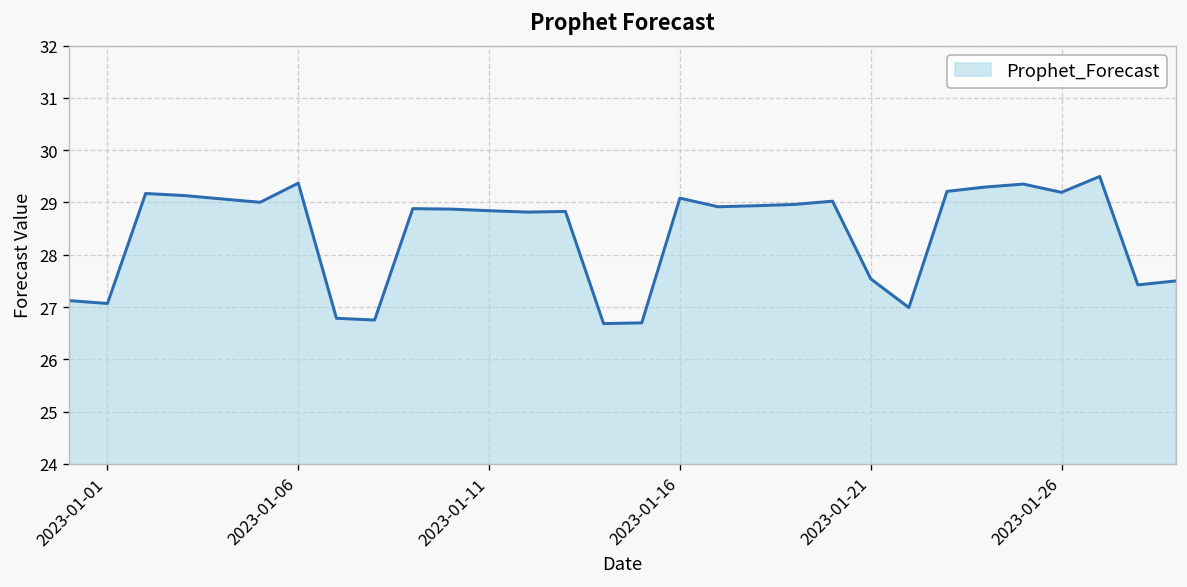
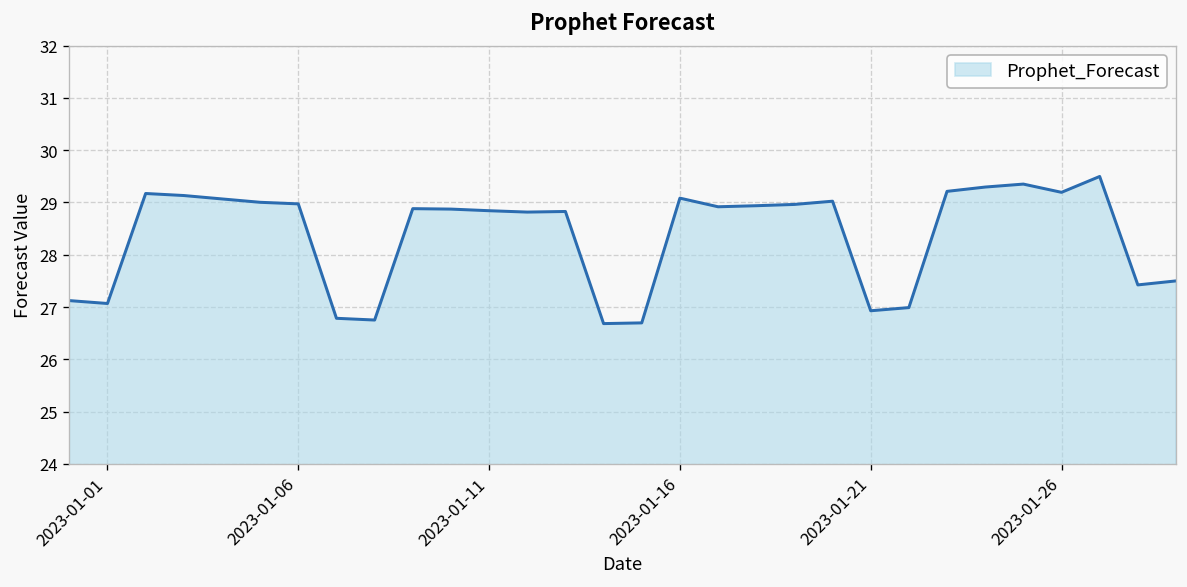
2023-01-06: 29.4 -> 29.0
2023-01-21: 27.5 -> 26.9
